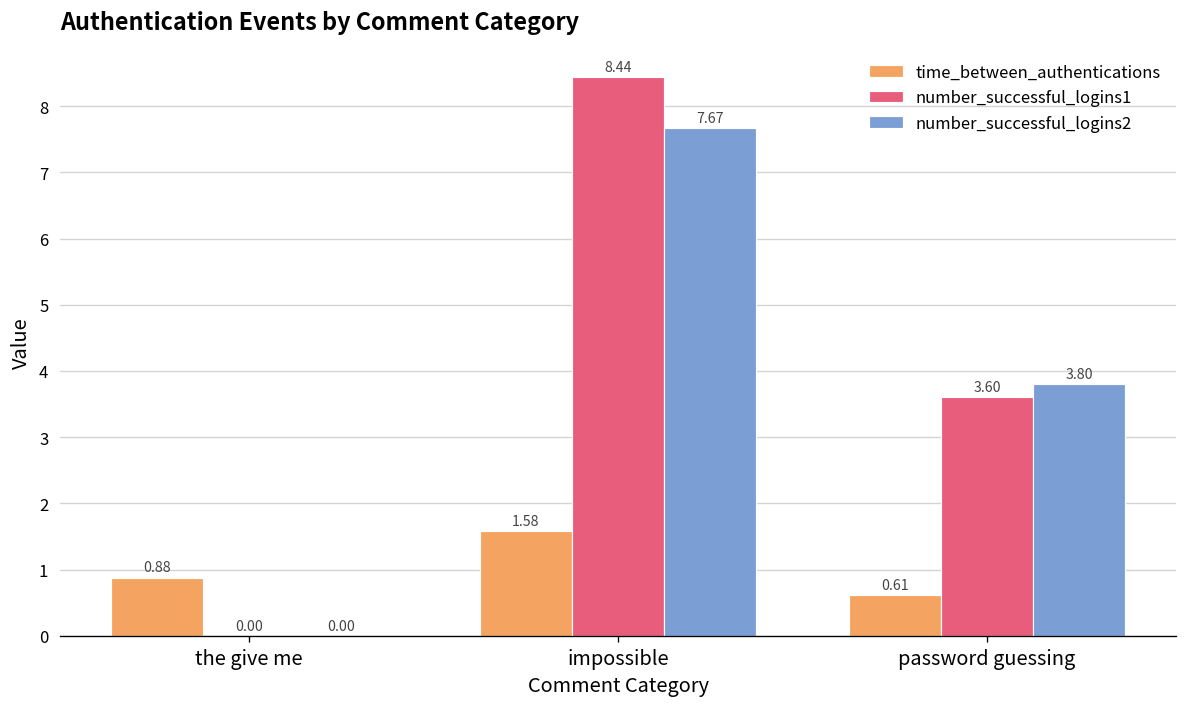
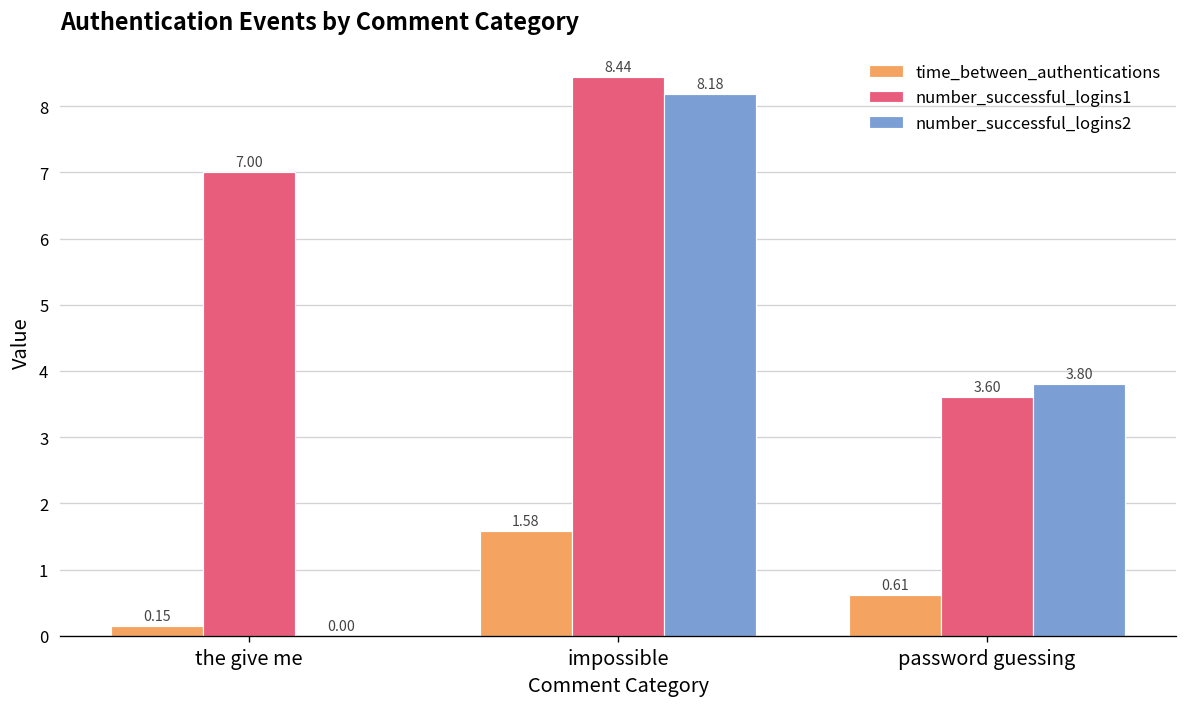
time_between_authentications, the give me: 0.88 -> 0.15
number_successful_logins1, the give me: 0.00 -> 7.00
number_successful_logins2, impossible: 7.67 -> 8.18
